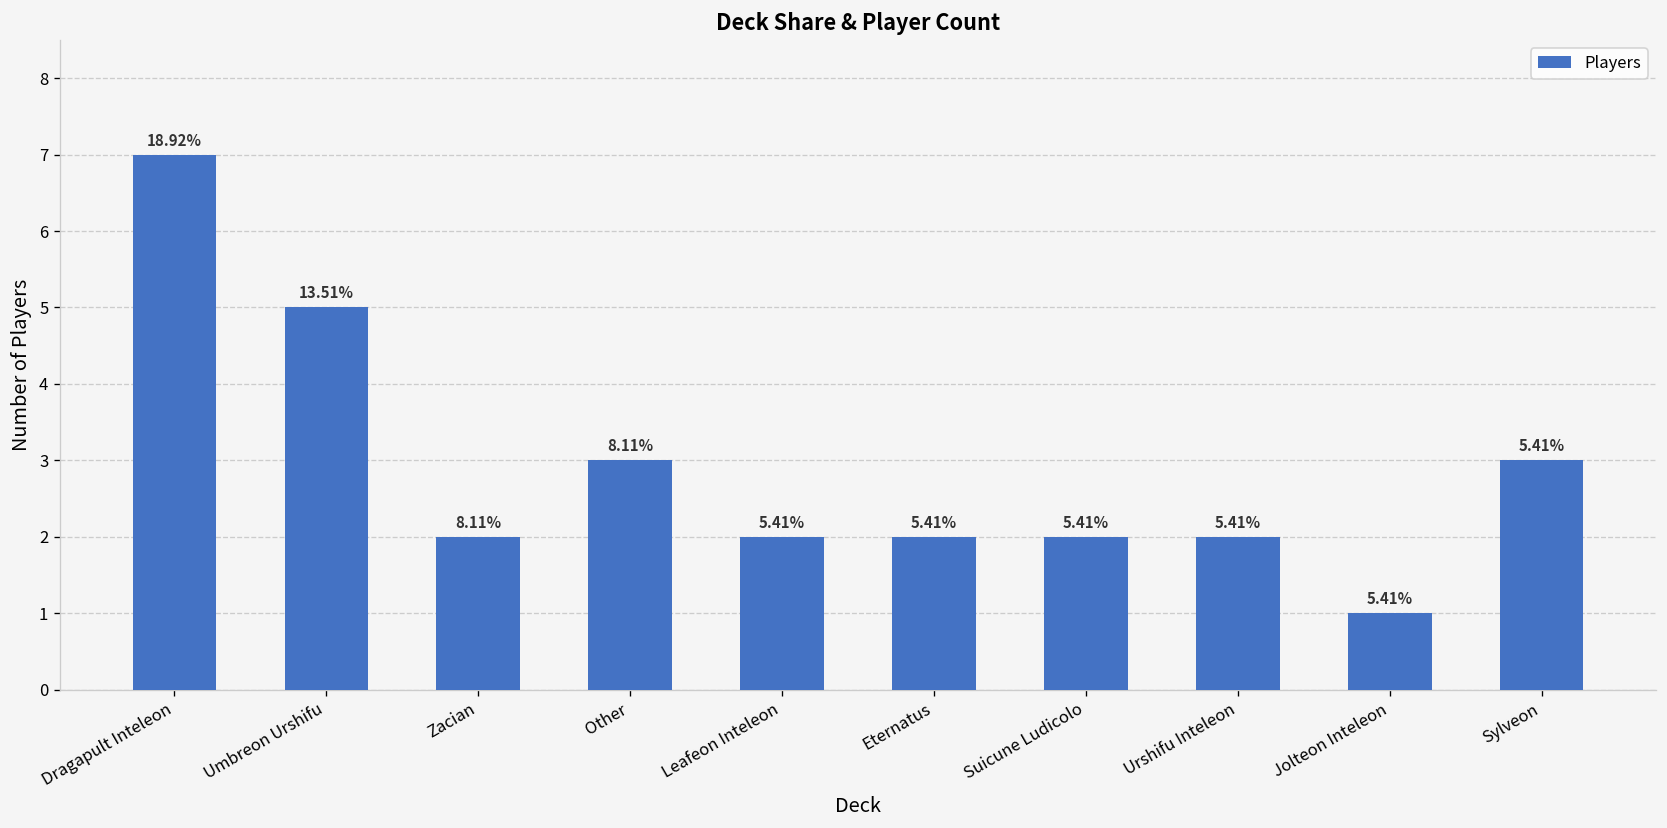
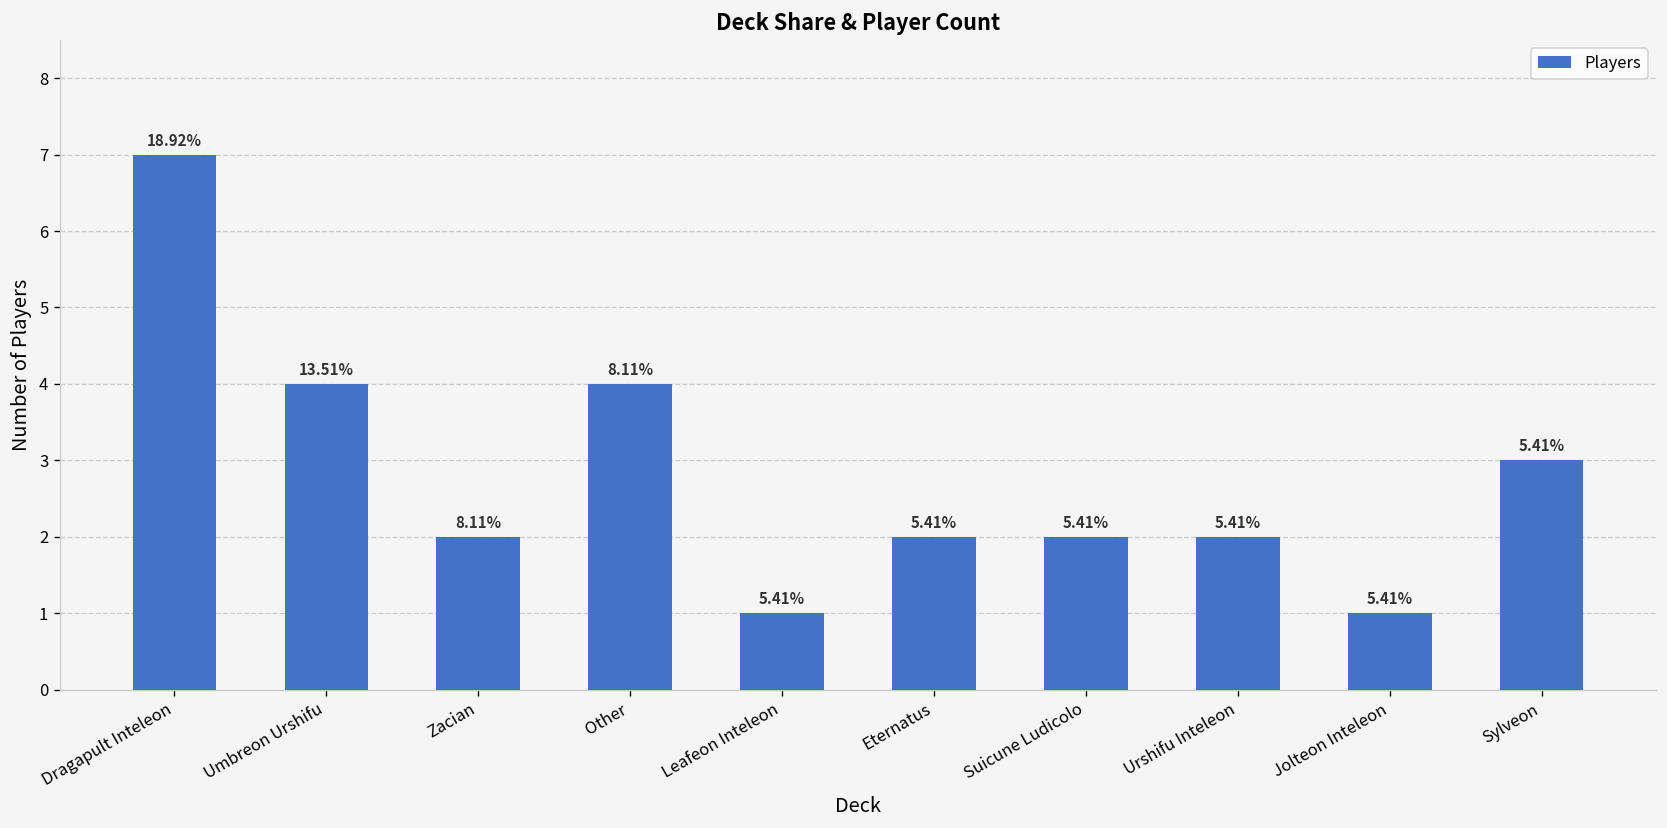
Umbreon Urshifu: 5 -> 4
Other: 3 -> 4
Leafeon Inteleon: 2 -> 1
